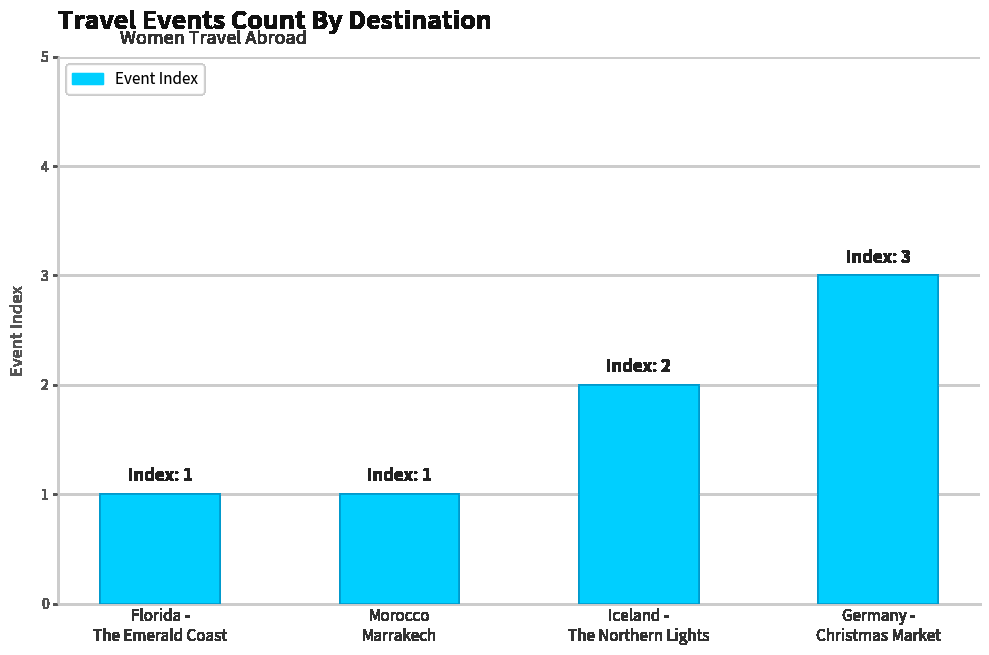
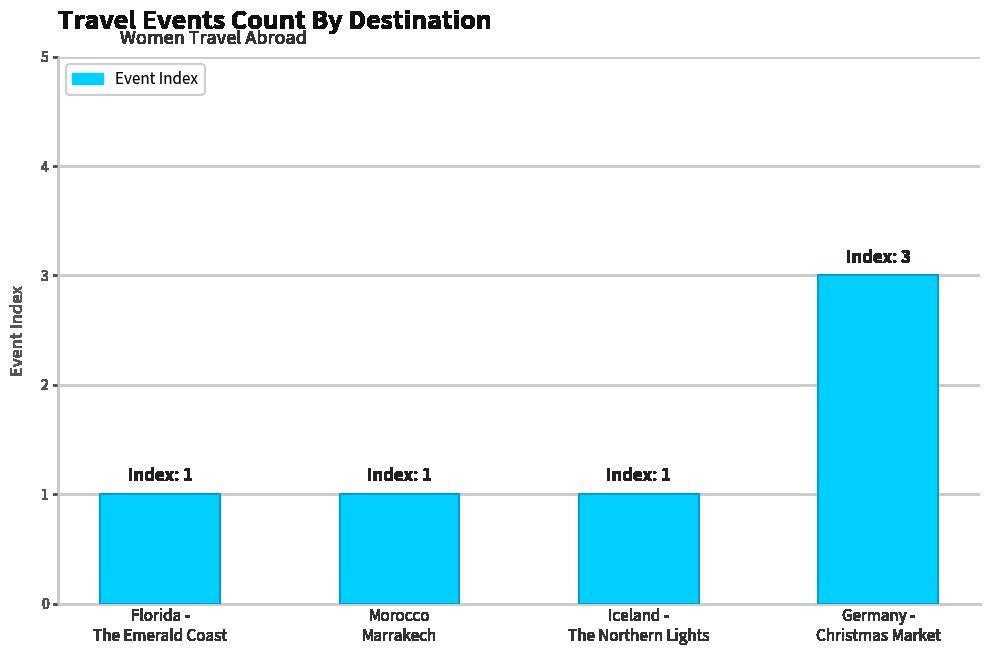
Iceland - The Northern Lights: 2 -> 1
